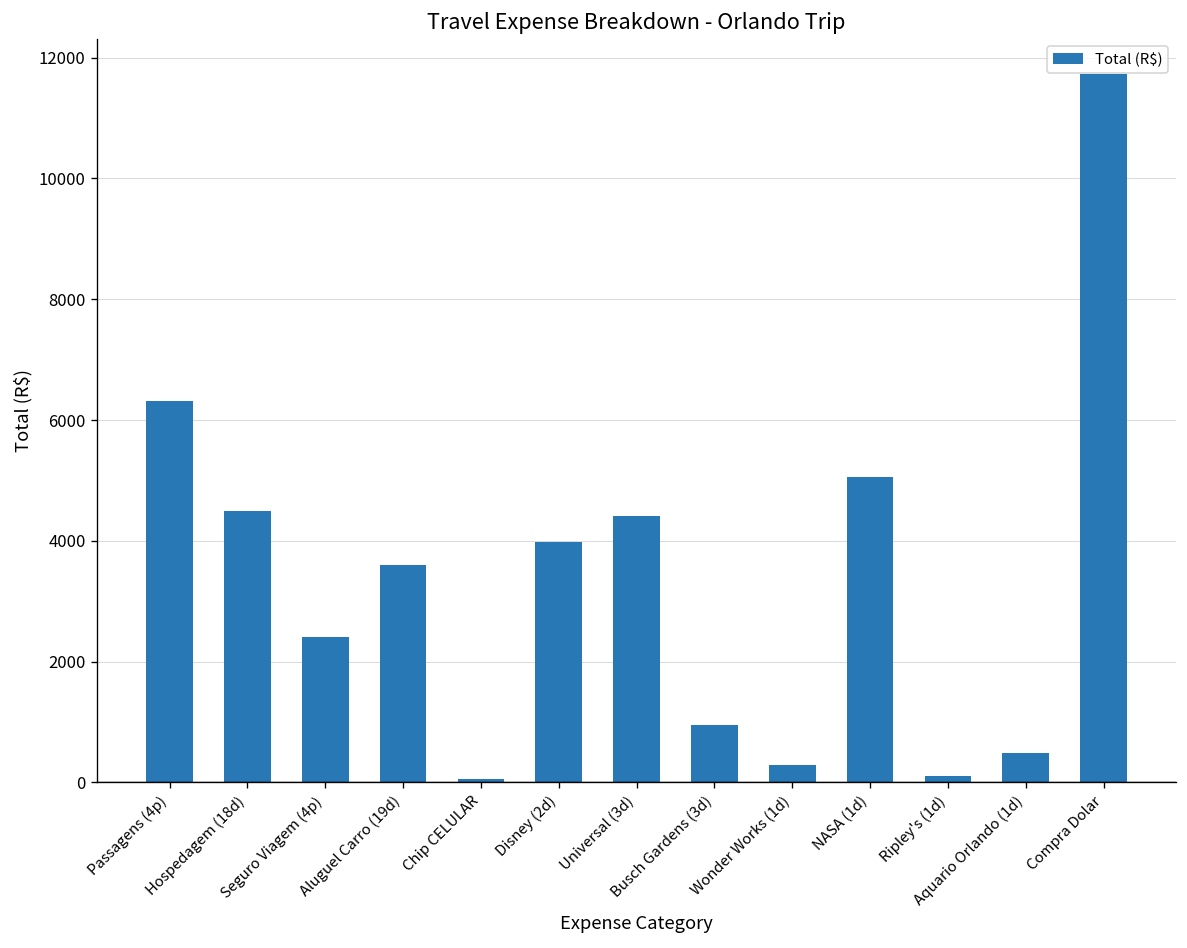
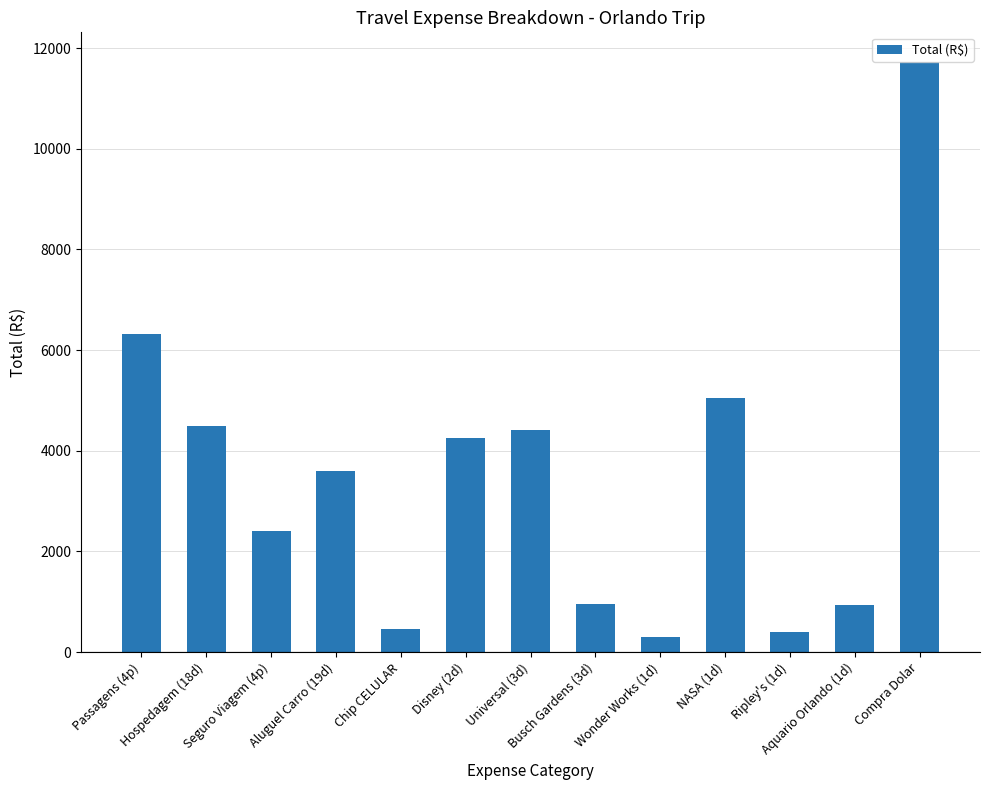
Chip CELULAR: 100 -> 500
Disney (2d): 4000 -> 4300
Ripley's (1d): 100 -> 400
Aquario Orlando (1d): 500 -> 900
